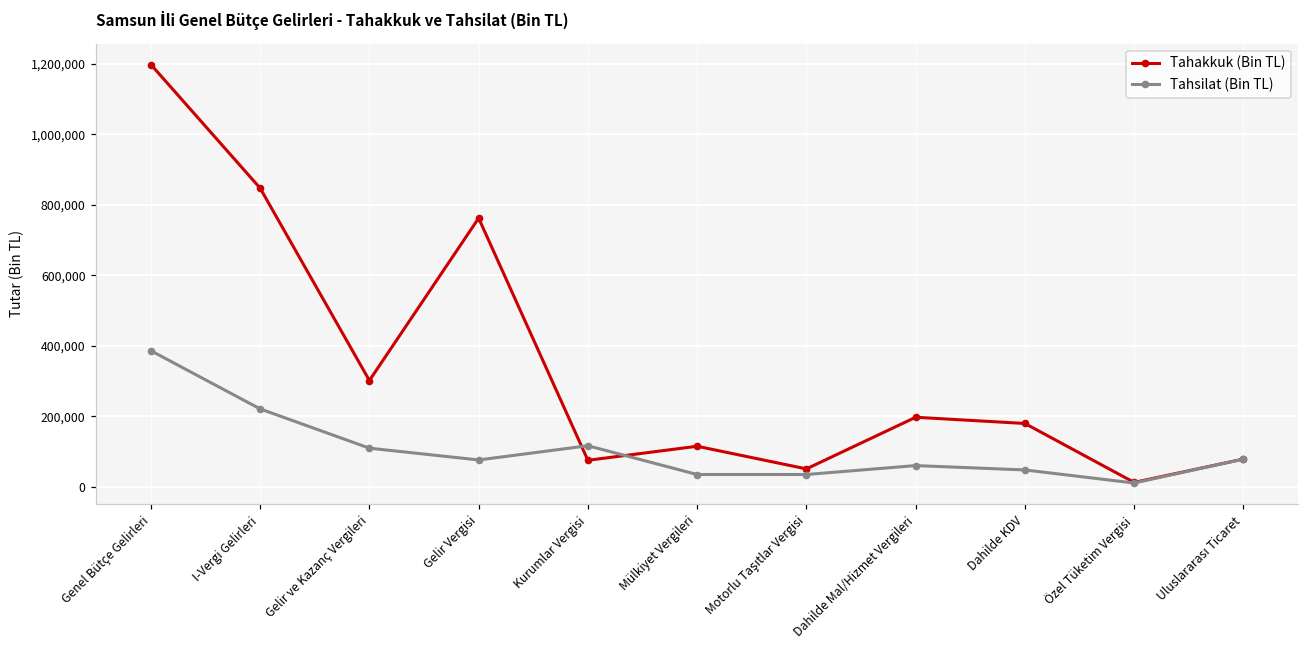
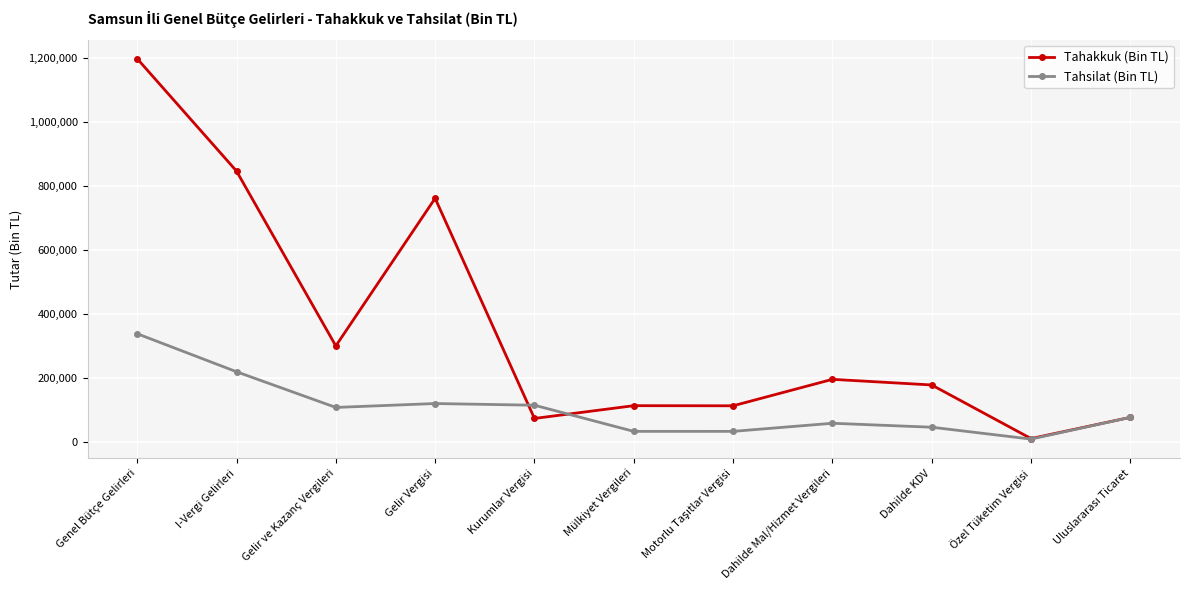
Tahsilat (Bin TL), Genel Bütçe Gelirleri: 390,000 -> 340,000
Tahsilat (Bin TL), Gelir Vergisi: 80,000 -> 120,000
Tahakkuk (Bin TL), Motorlu Taşıtlar Vergisi: 50,000 -> 110,000
